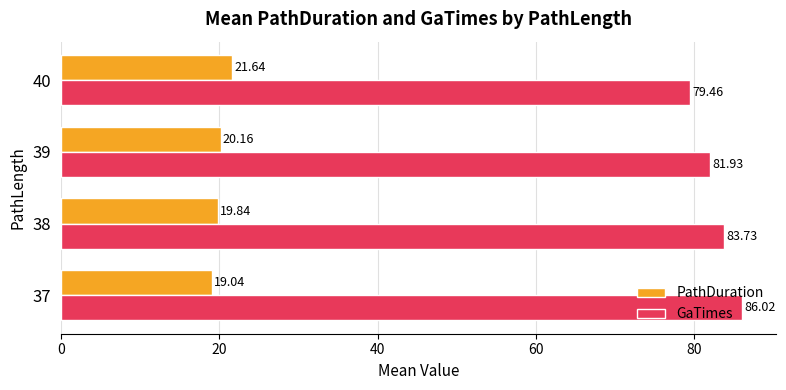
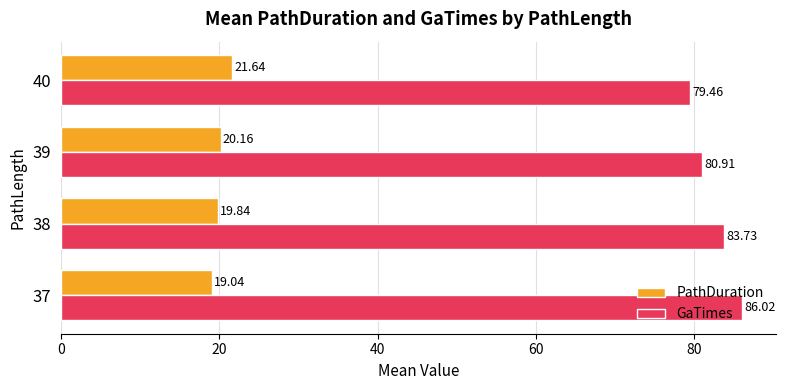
GaTimes, 39: 81.93 -> 80.91
